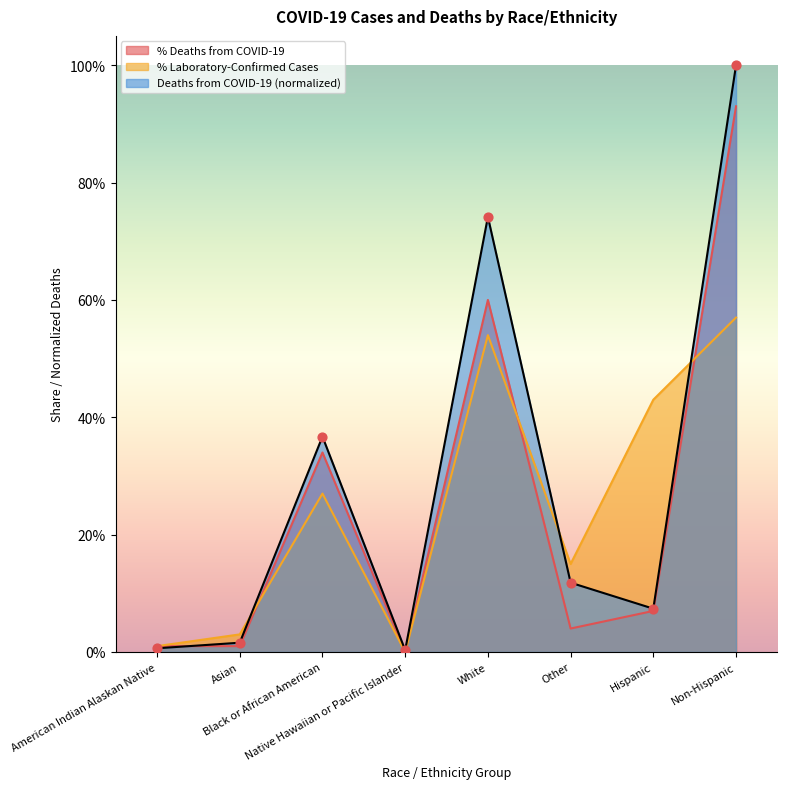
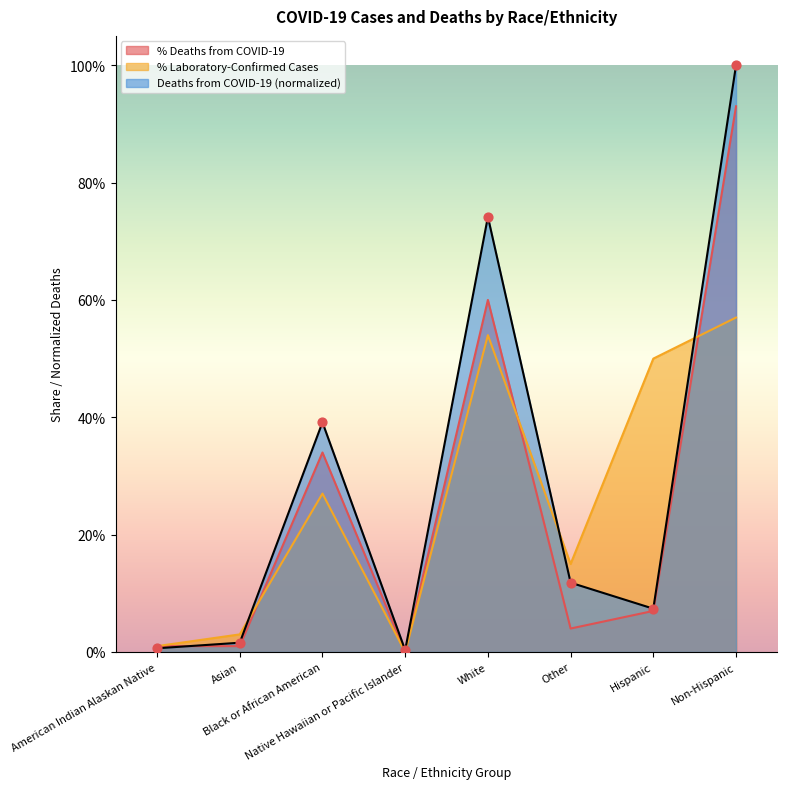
Deaths from COVID-19 (normalized), Black or African American: 37% -> 39%
% Laboratory-Confirmed Cases, Hispanic: 43% -> 50%
